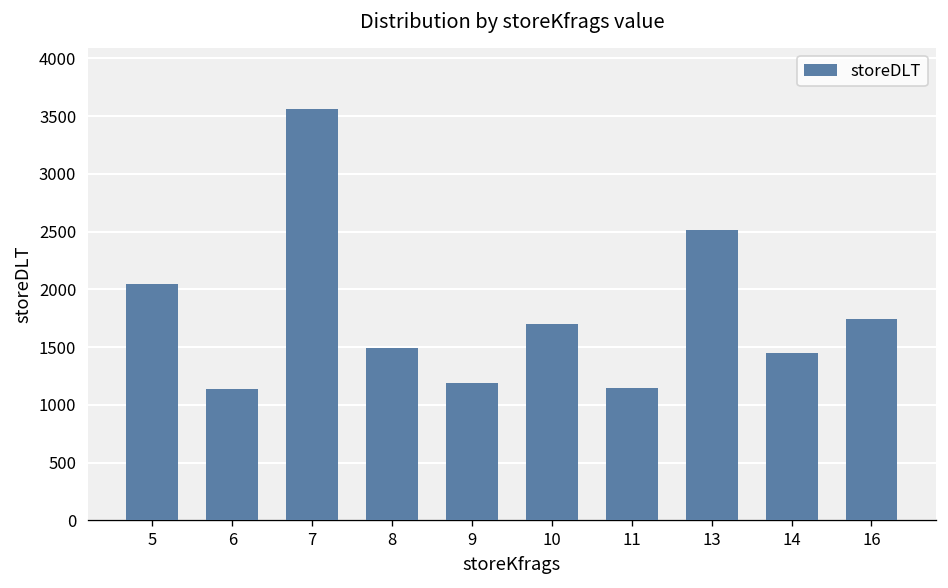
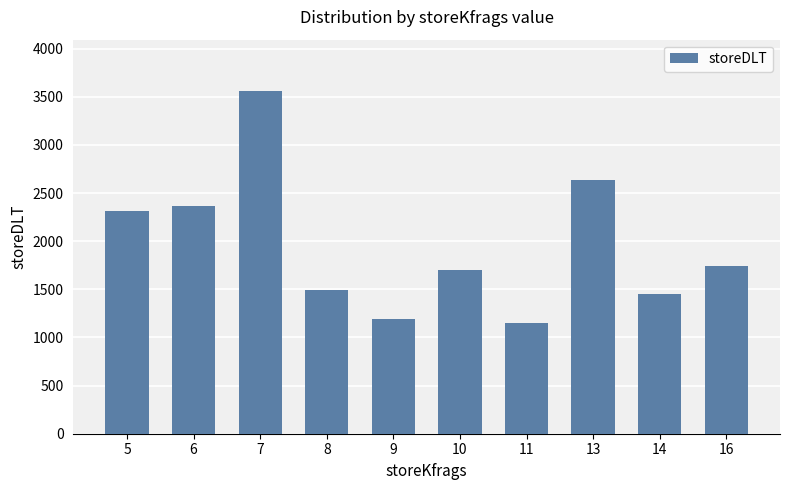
5: 2100 -> 2300
6: 1100 -> 2400
13: 2500 -> 2600
